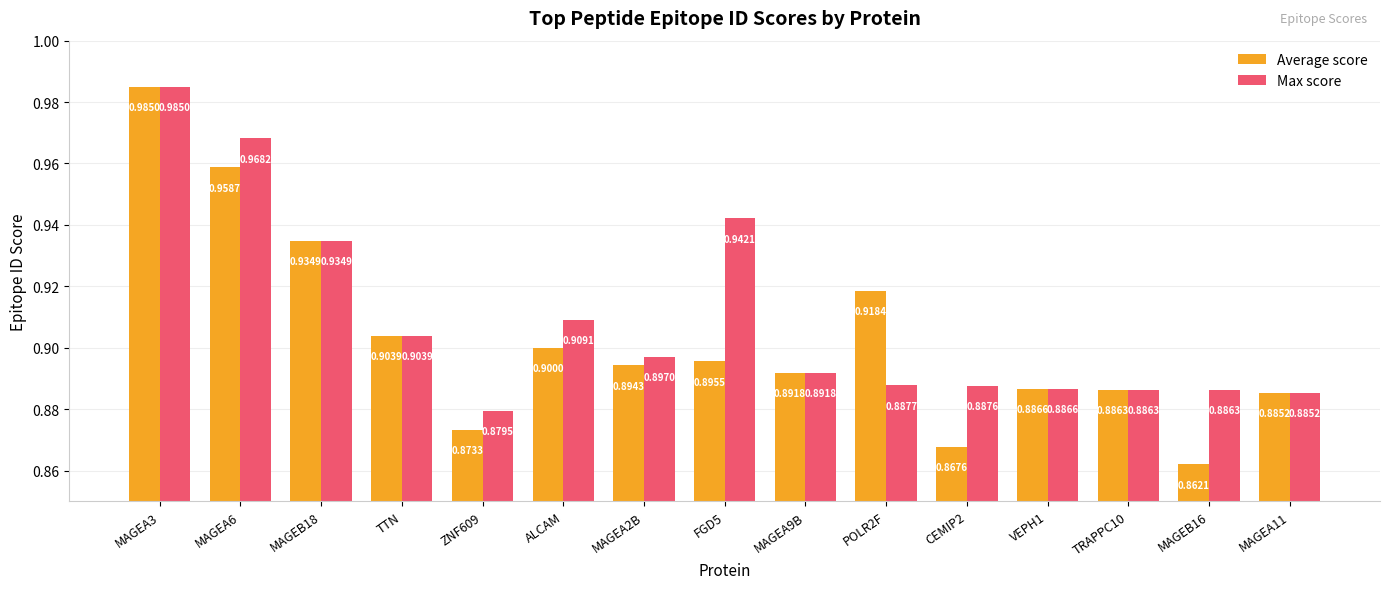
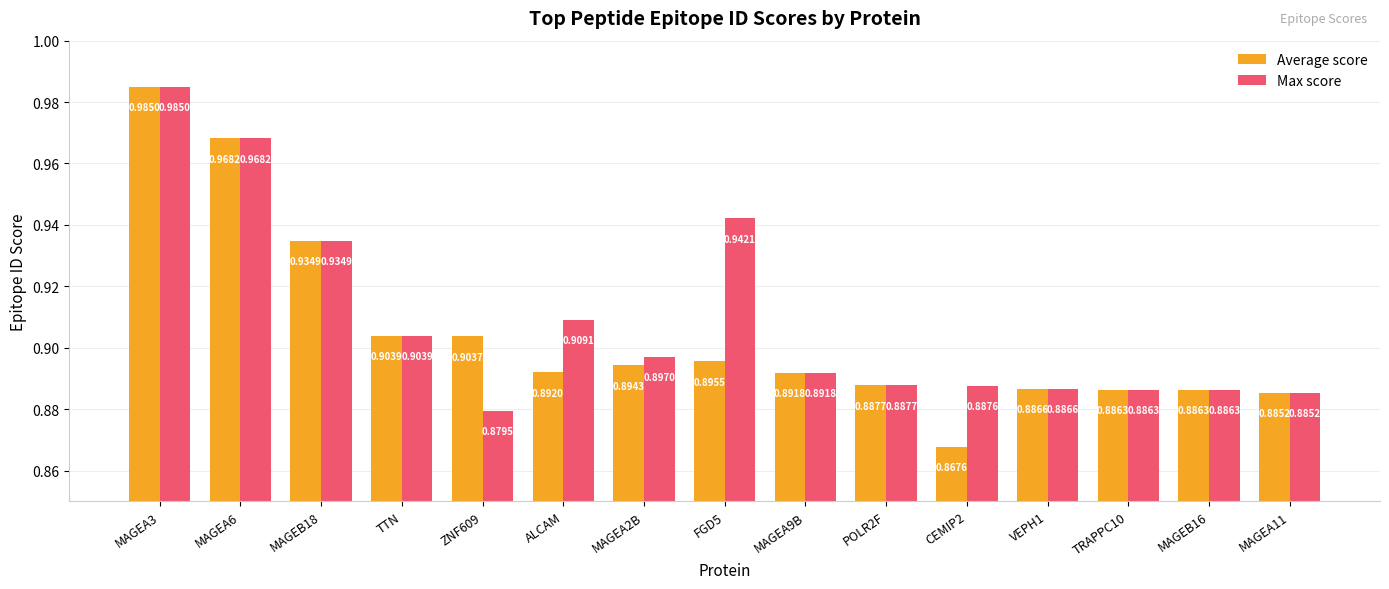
Average score, MAGEA6: 0.9587 -> 0.9682
Average score, ZNF609: 0.8733 -> 0.9037
Average score, ALCAM: 0.9000 -> 0.8920
Average score, POLR2F: 0.9184 -> 0.8877
Average score, MAGEB16: 0.8621 -> 0.8863
